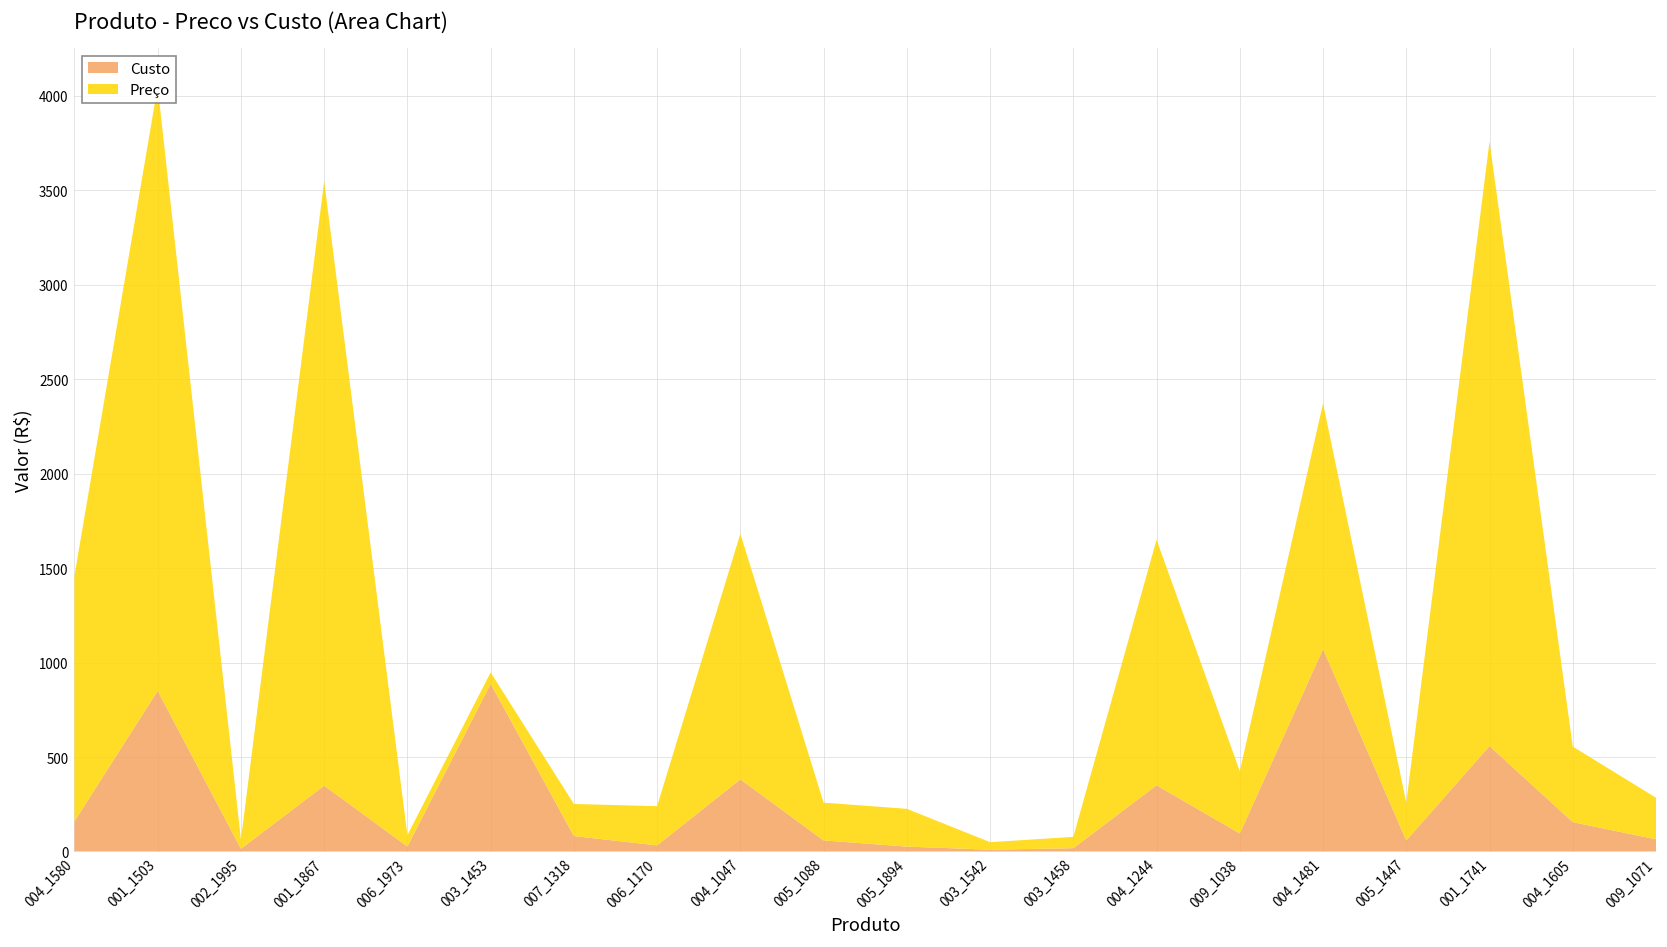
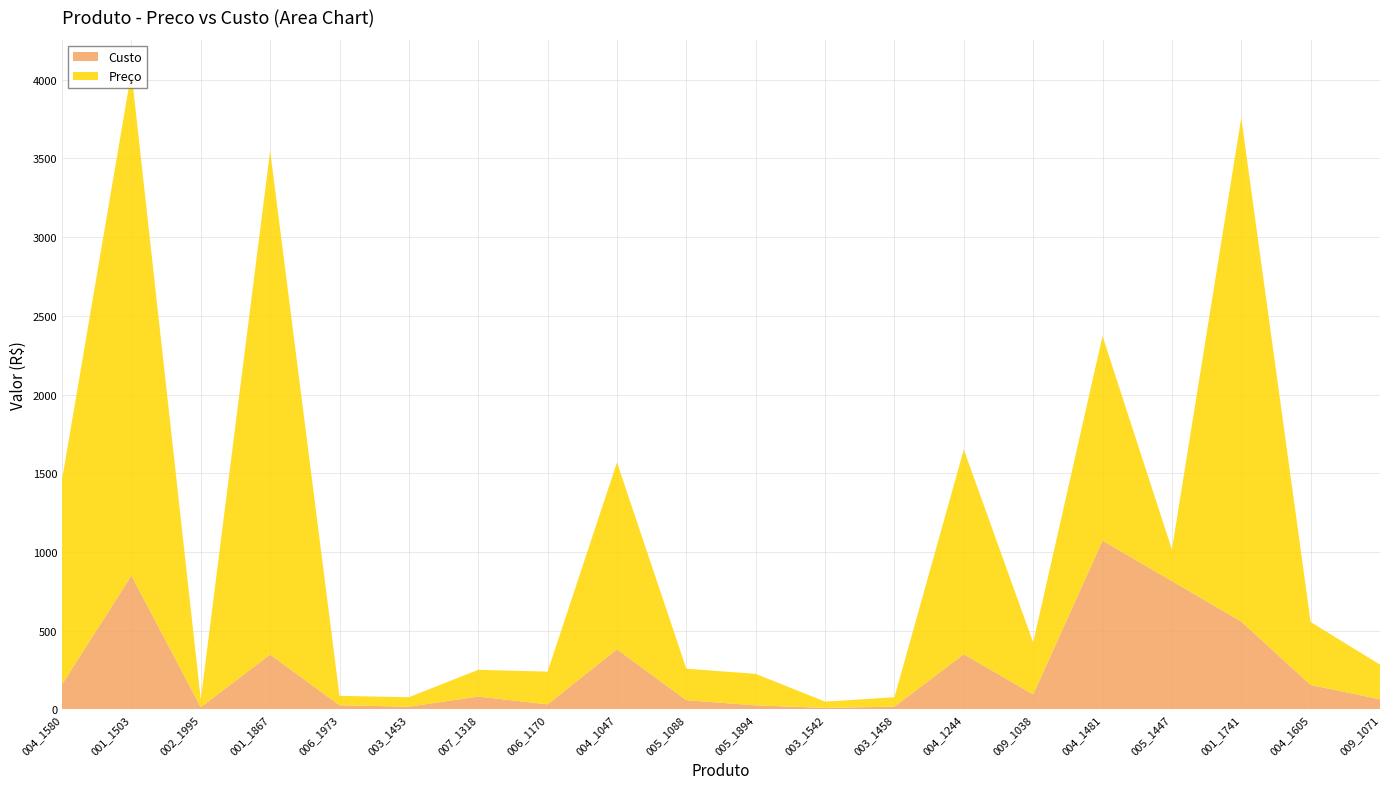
Custo, 003_1453: 890 -> 20
Preço, 004_1047: 1300 -> 1190
Custo, 005_1447: 60 -> 820
